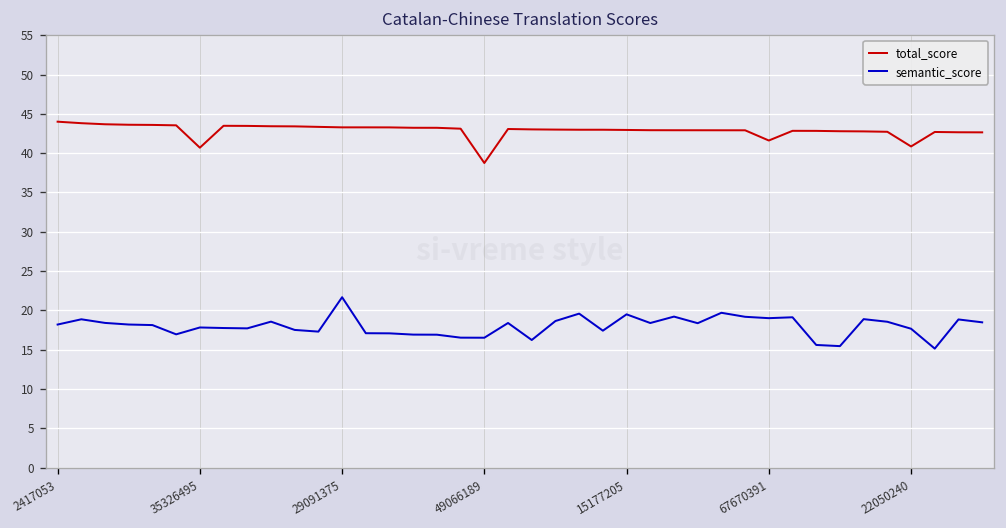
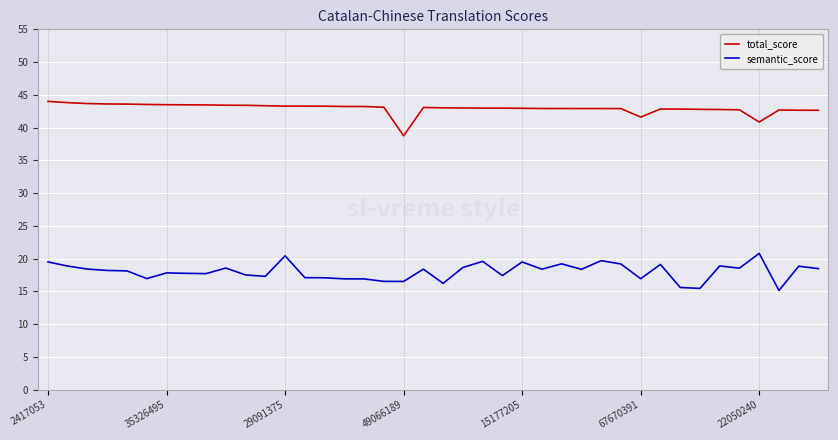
semantic_score, 2417053: 18 -> 20
total_score, 35326495: 41 -> 43
semantic_score, 29091375: 22 -> 20
semantic_score, 67670391: 19 -> 17
semantic_score, 22050240: 18 -> 21
